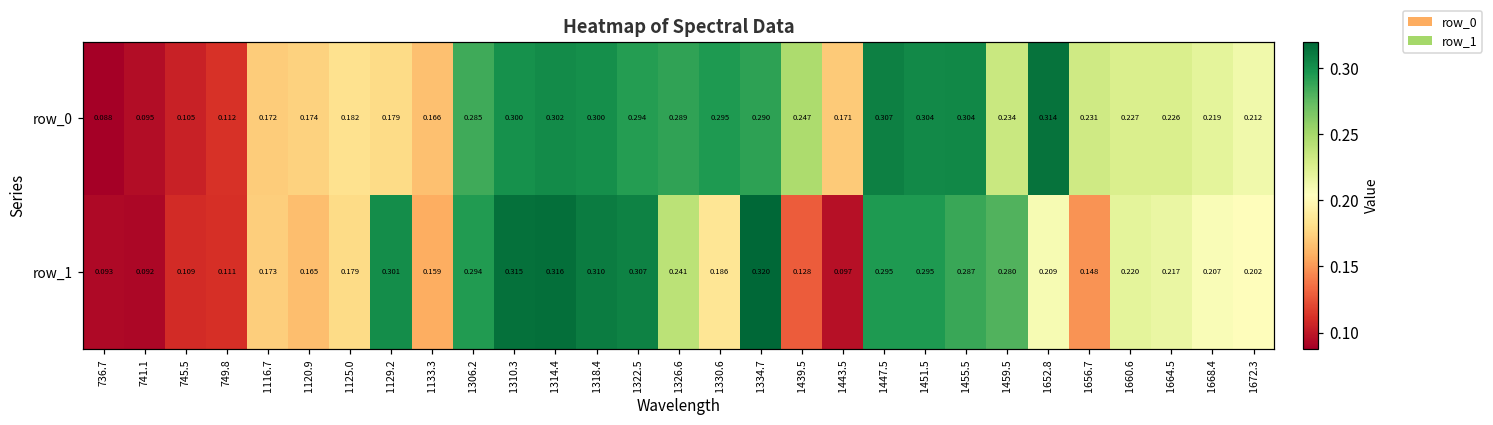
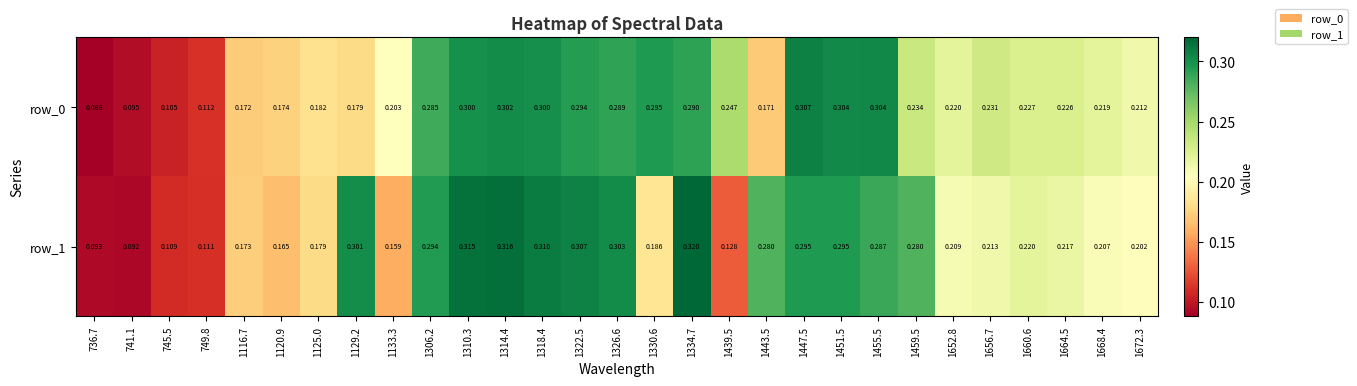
row_0, 1133.3: 0.166 -> 0.203
row_0, 1652.8: 0.314 -> 0.220
row_1, 1326.6: 0.241 -> 0.303
row_1, 1443.5: 0.097 -> 0.280
row_1, 1656.7: 0.148 -> 0.213
